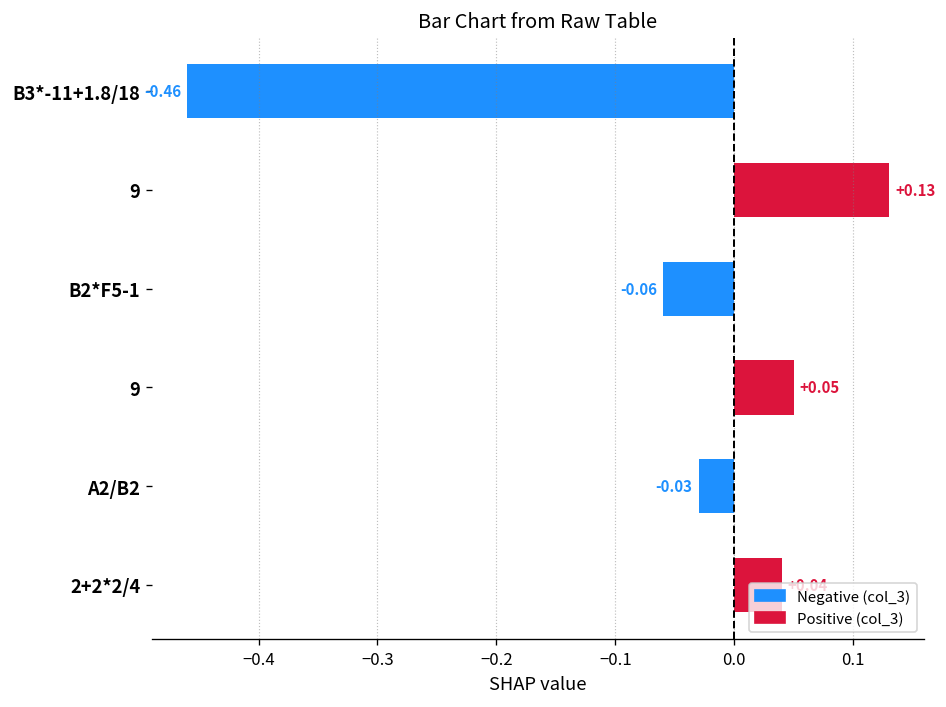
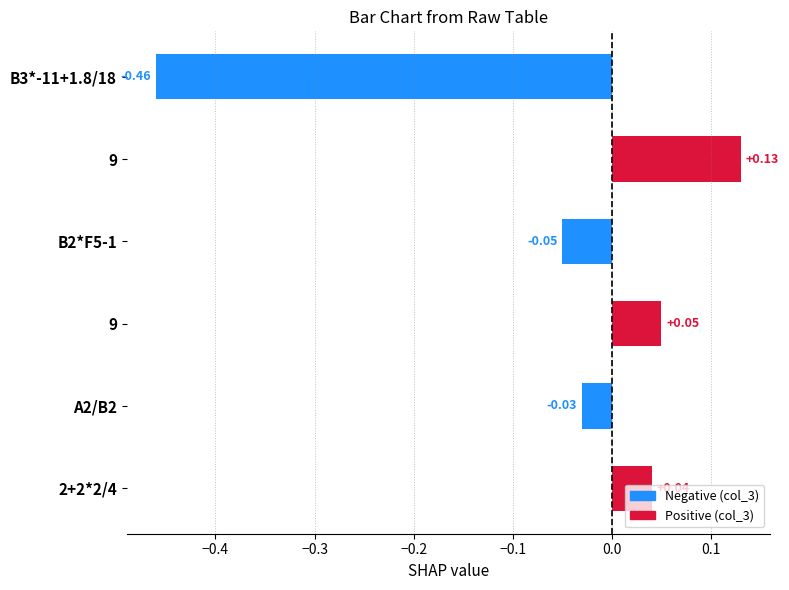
B2*F5-1: -0.06 -> -0.05
